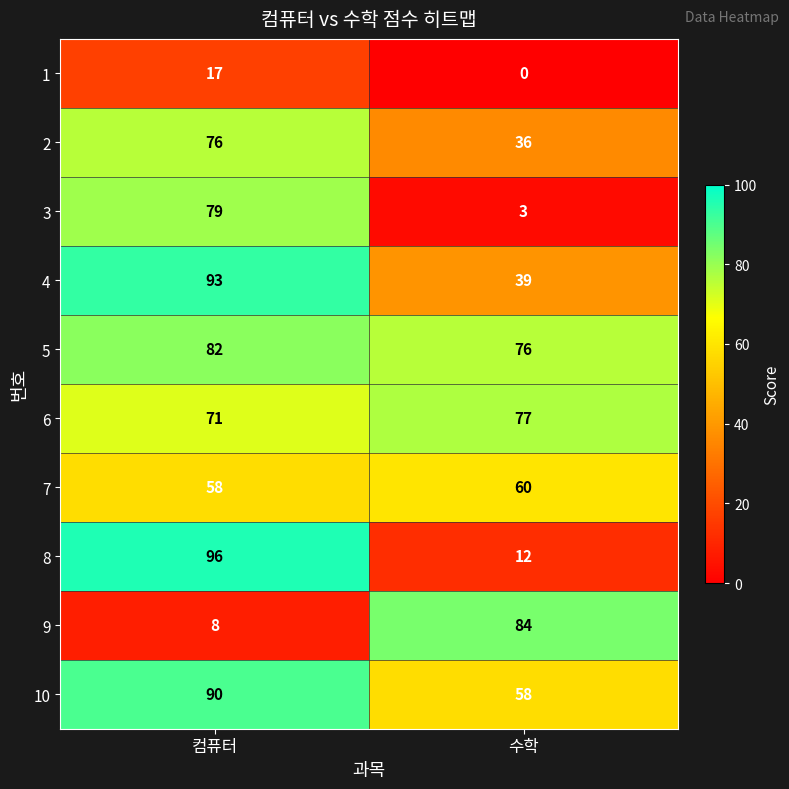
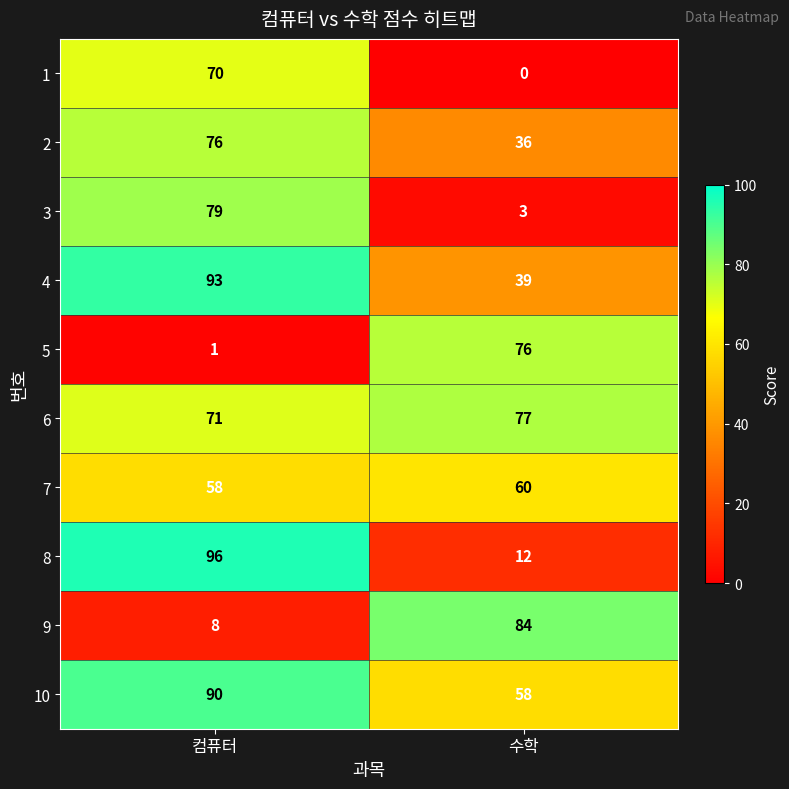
1, 컴퓨터: 17 -> 70
5, 컴퓨터: 82 -> 1
